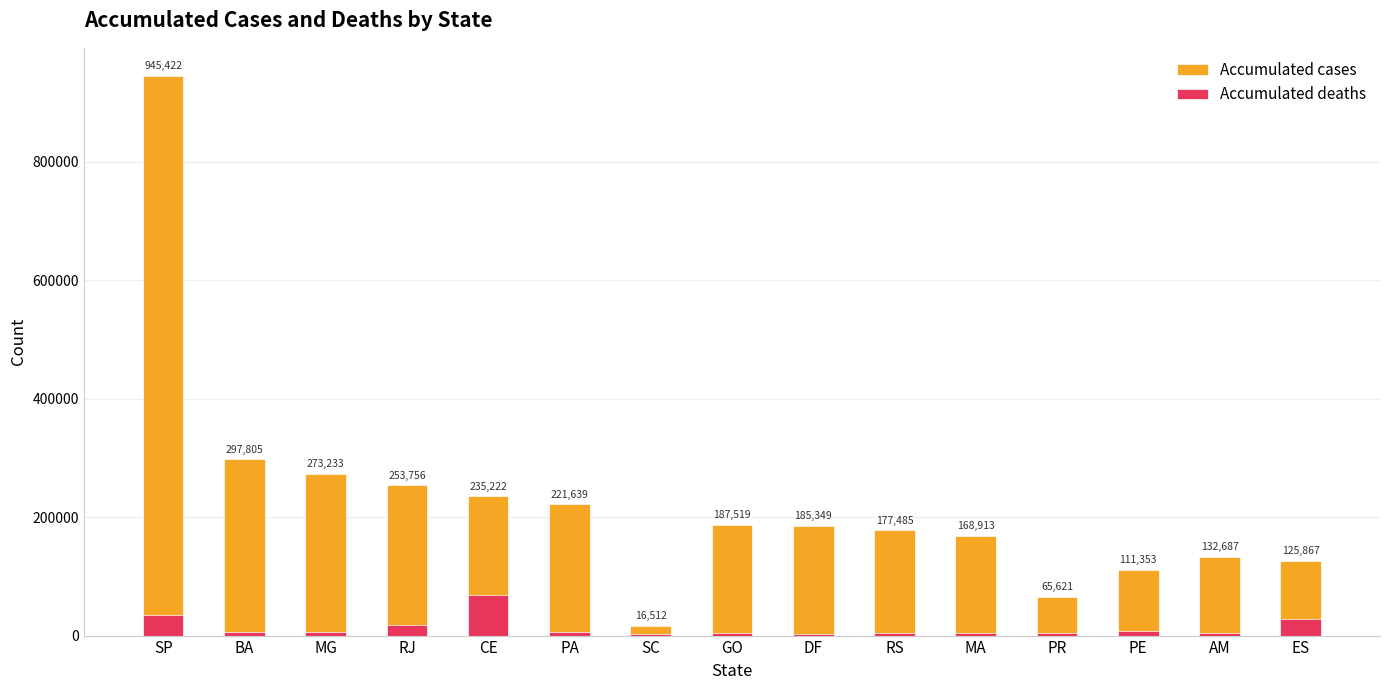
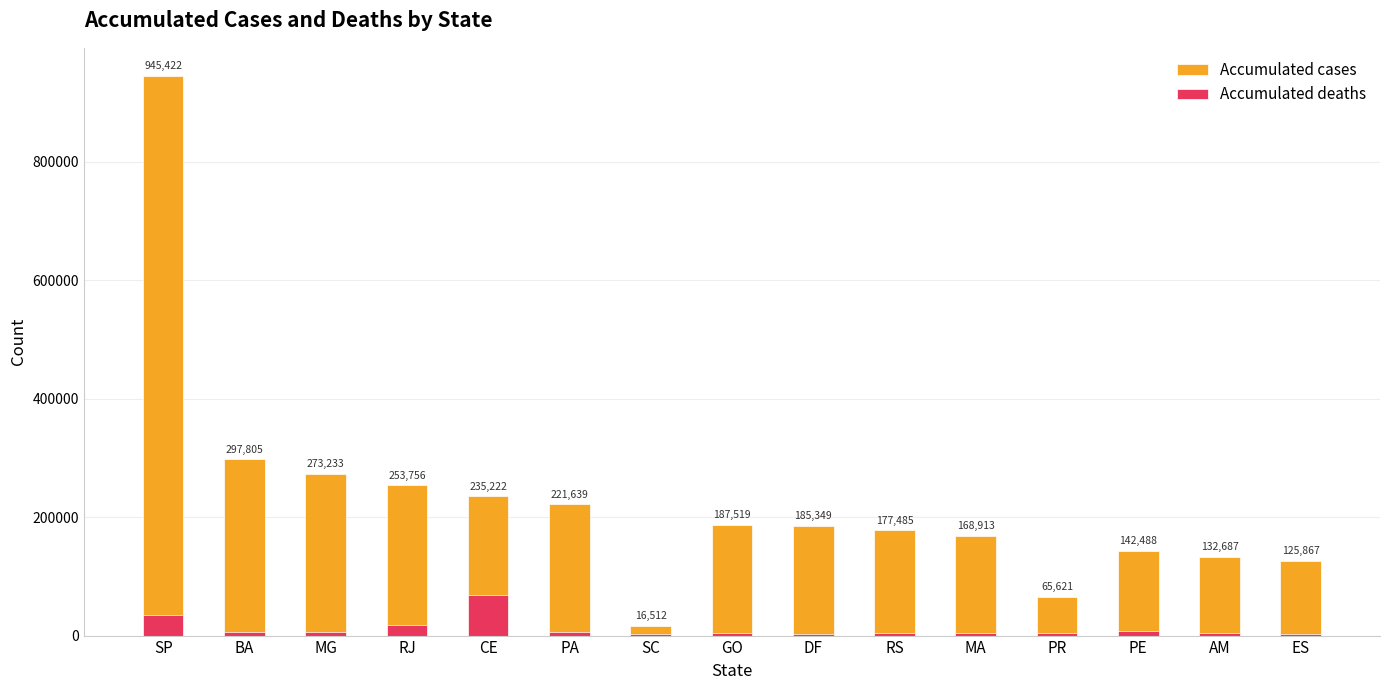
Accumulated cases, PE: 111,353 -> 142,488
Accumulated deaths, ES: 30000 -> 0
